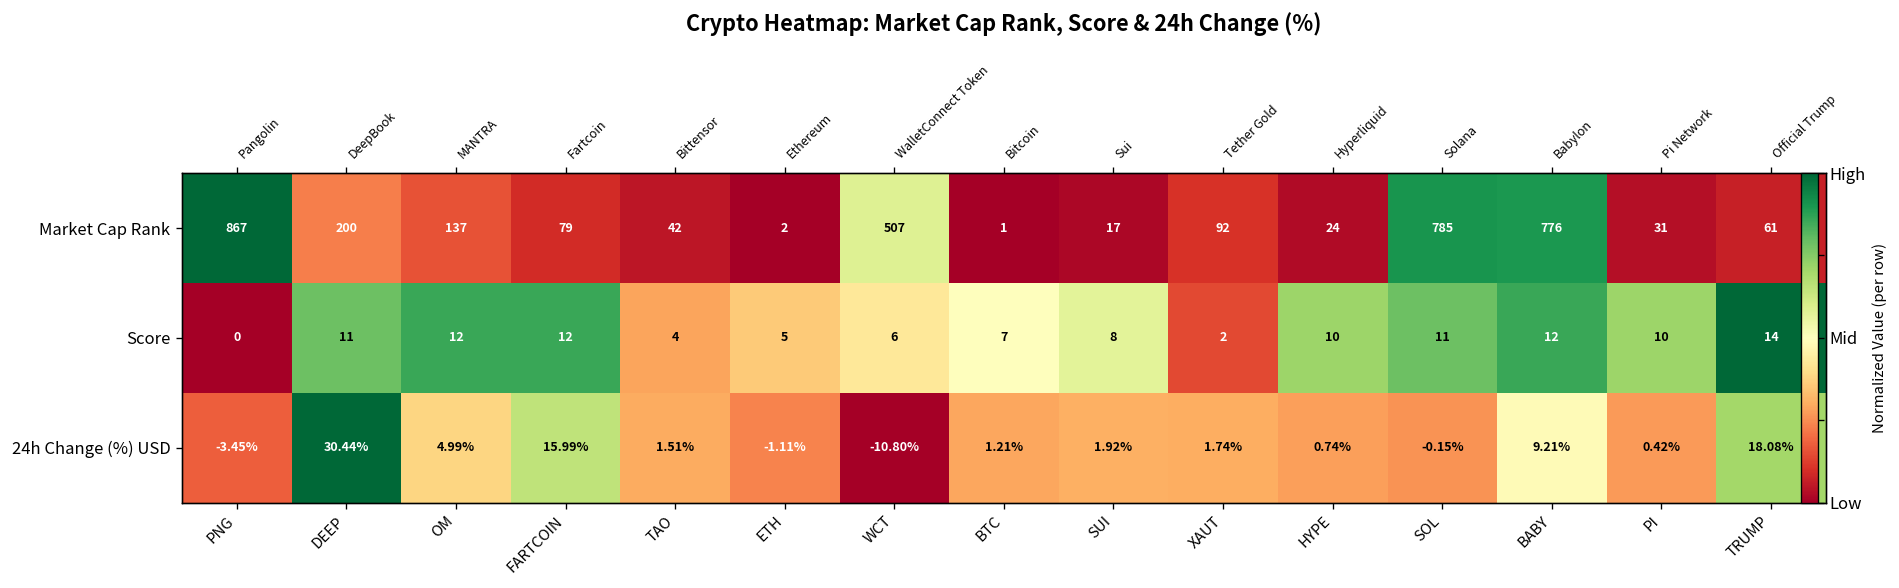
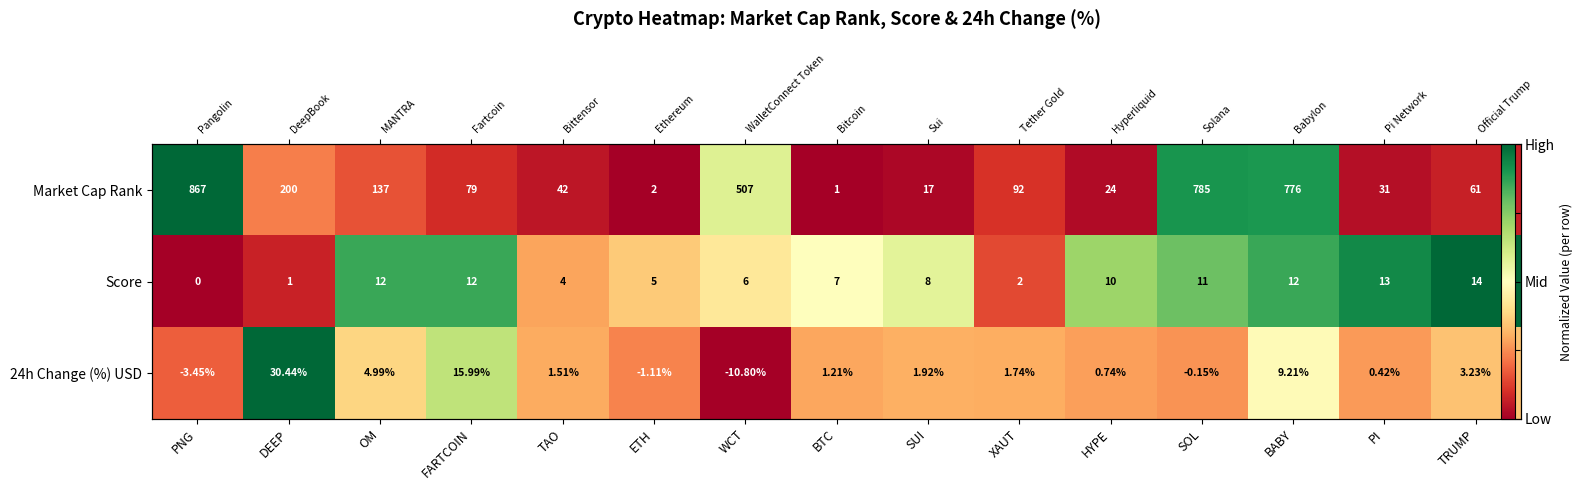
Score, DEEP: 11 -> 1
Score, PI: 10 -> 13
24h Change (%) USD, TRUMP: 18.08% -> 3.23%
